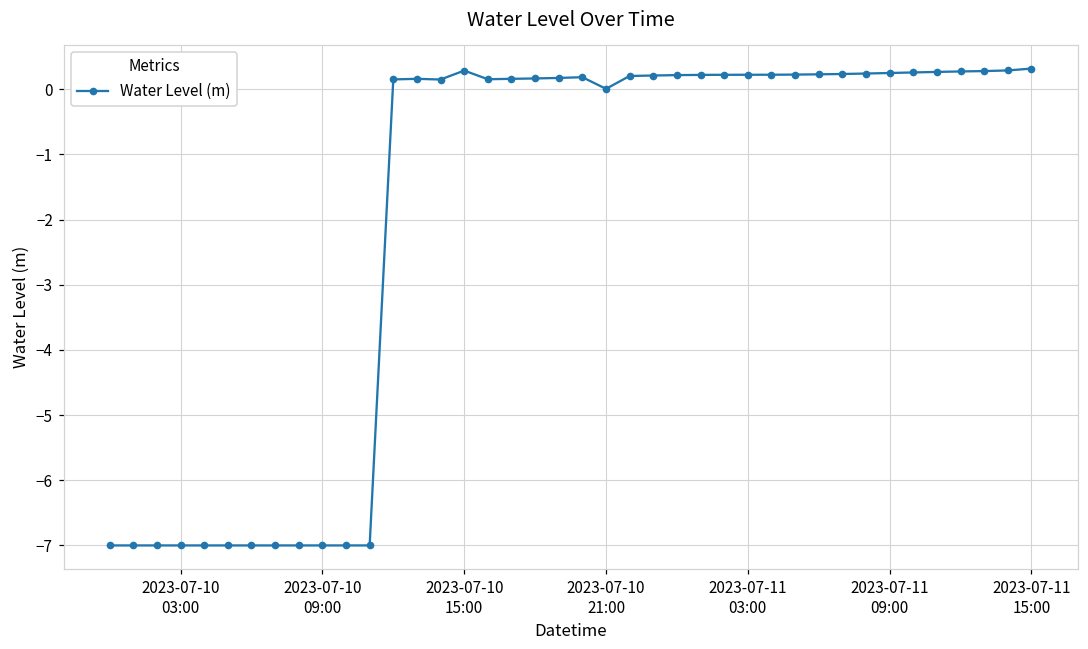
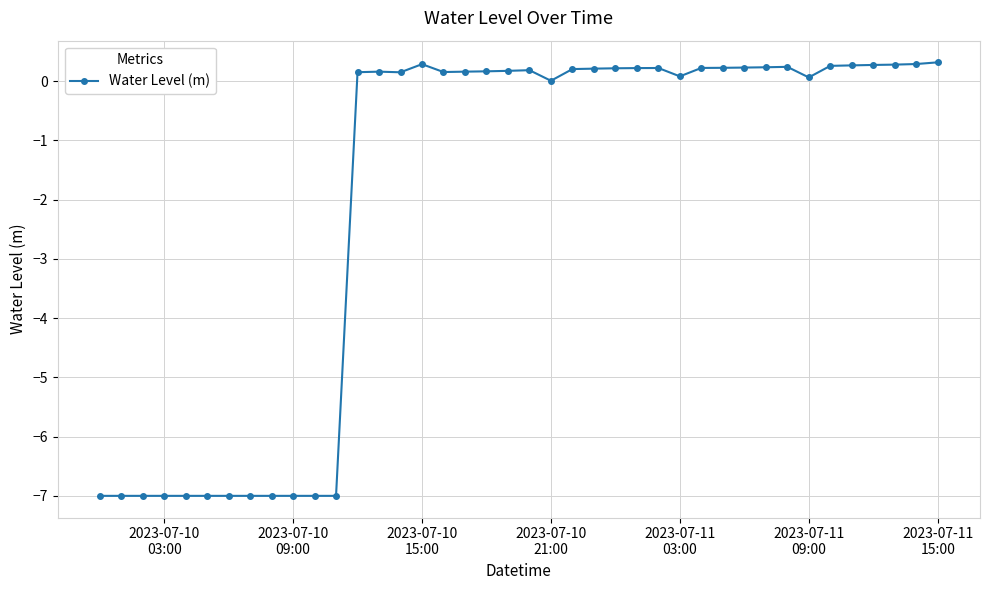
2023-07-11 03:00: 0.2 -> 0.1
2023-07-11 09:00: 0.2 -> 0.1
